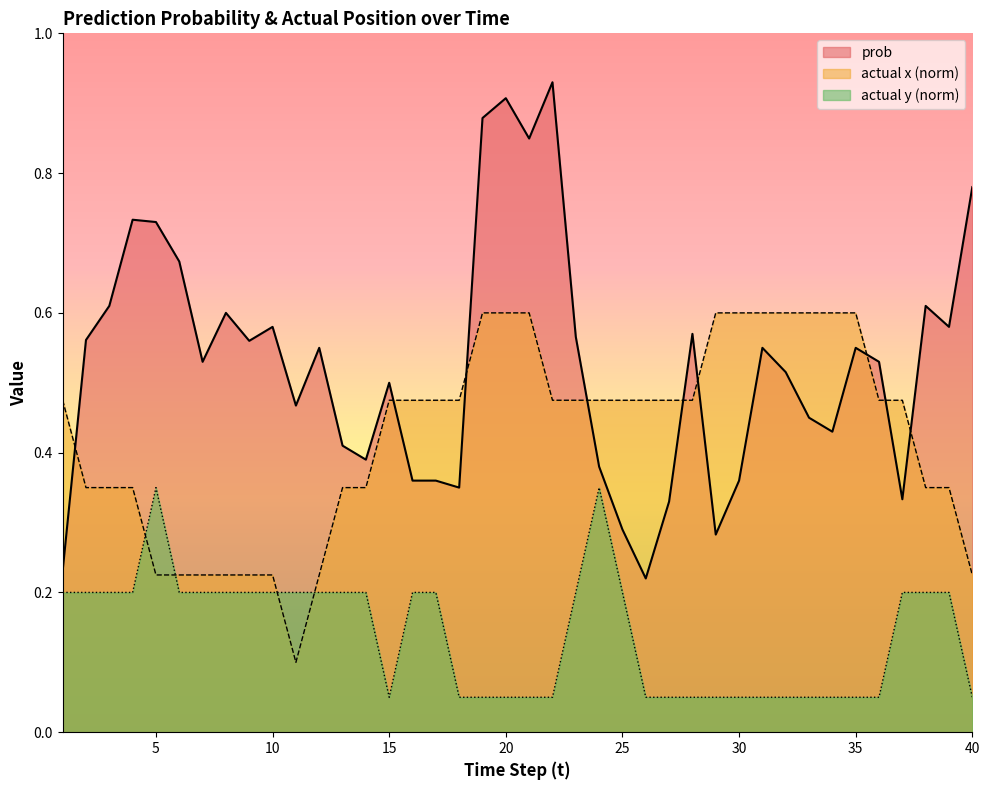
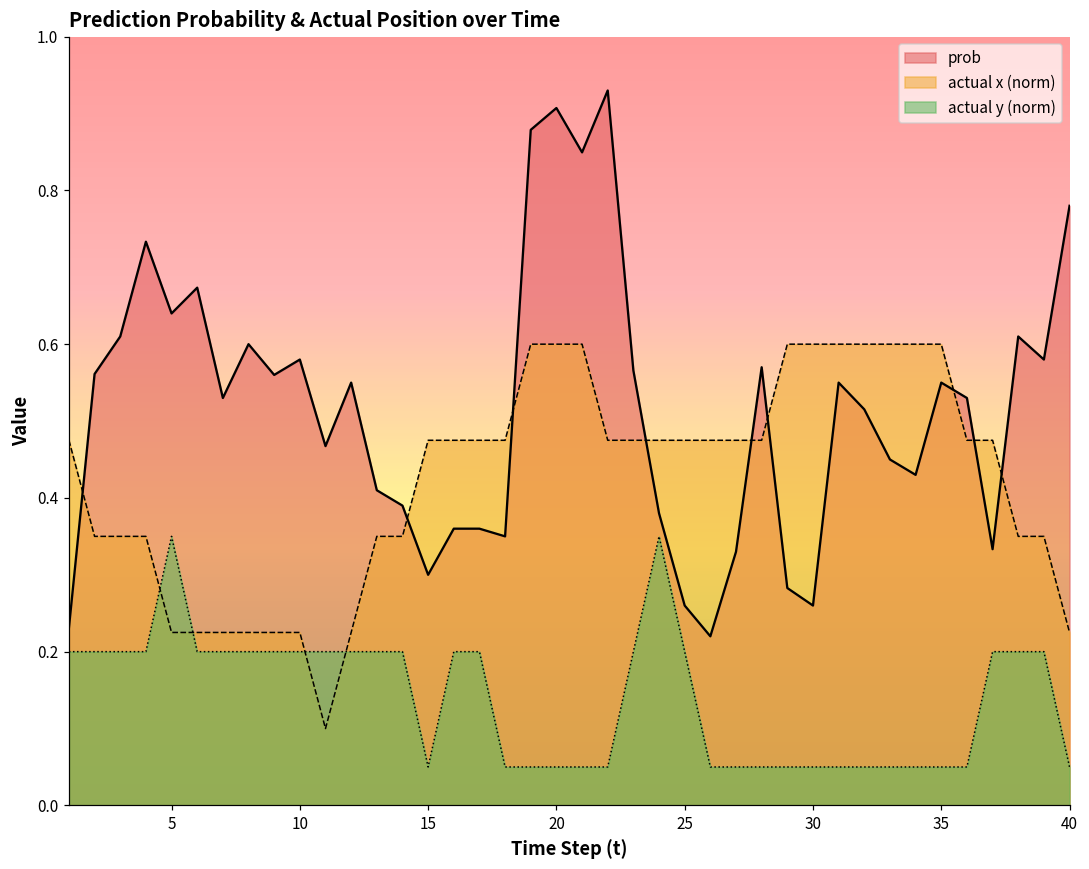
prob, 5: 0.73 -> 0.64
prob, 15: 0.5 -> 0.3
prob, 25: 0.29 -> 0.26
prob, 30: 0.36 -> 0.26
